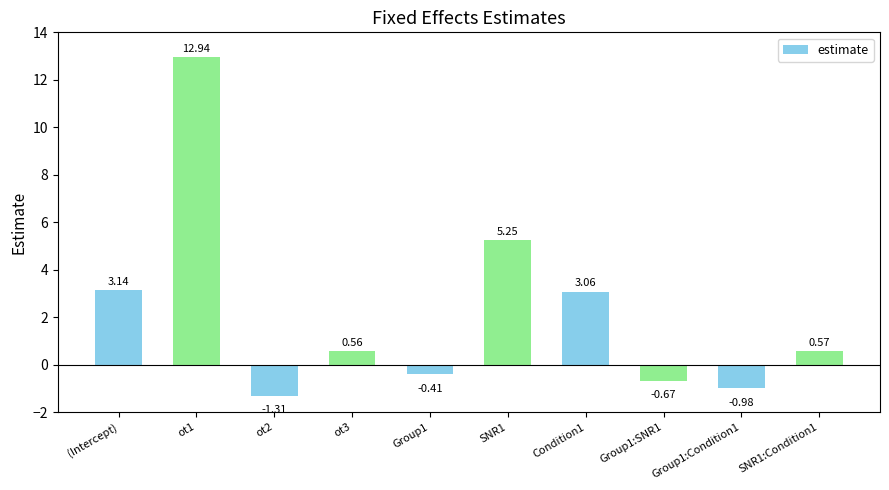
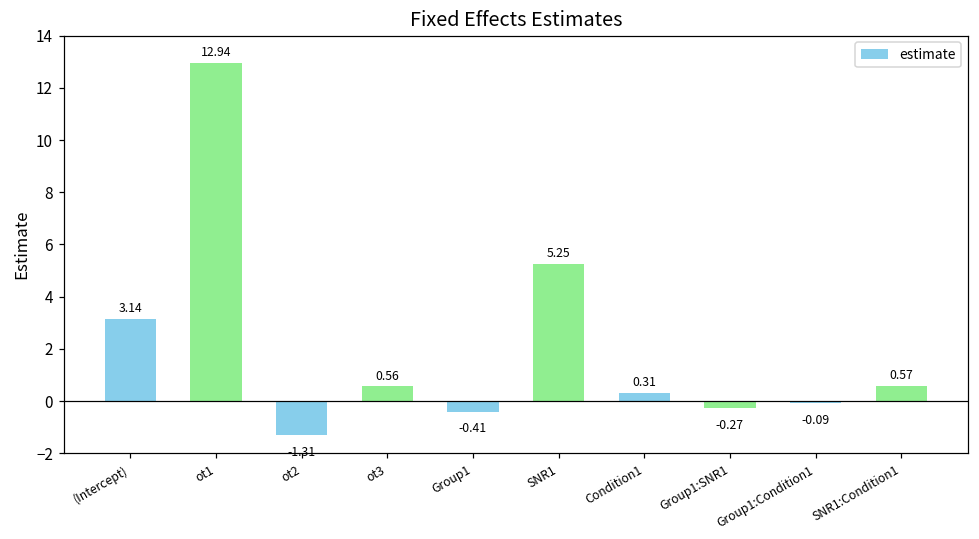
Condition1: 3.06 -> 0.31
Group1:SNR1: -0.67 -> -0.27
Group1:Condition1: -0.98 -> -0.09
